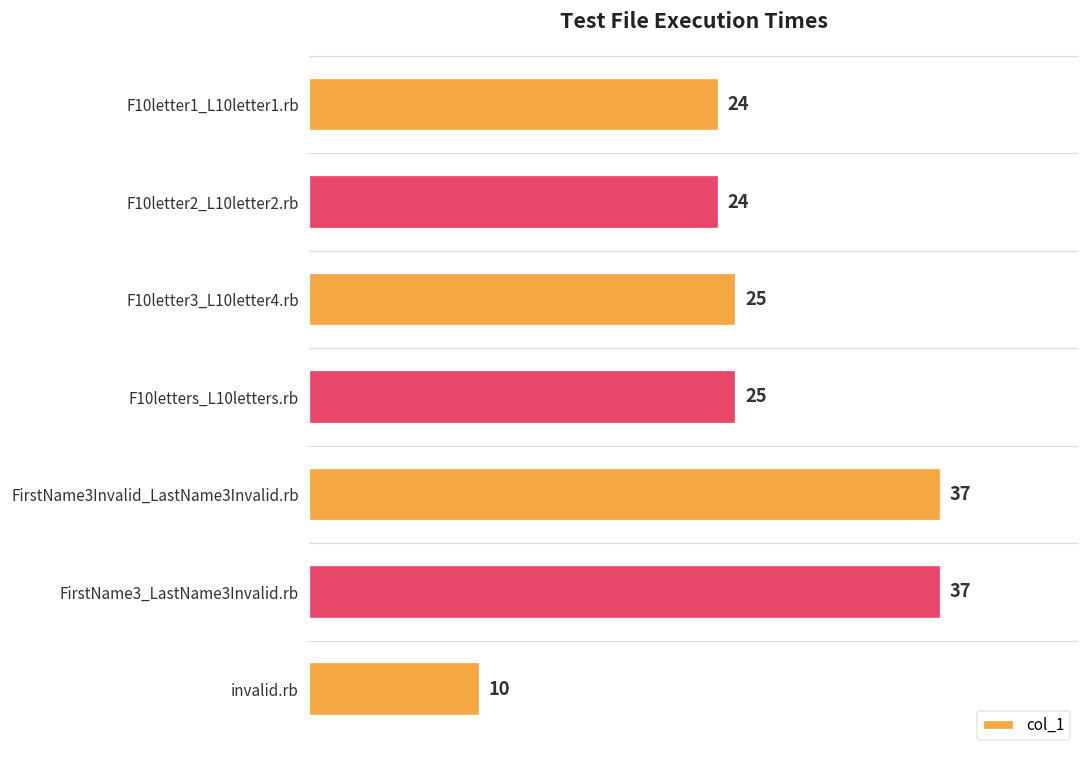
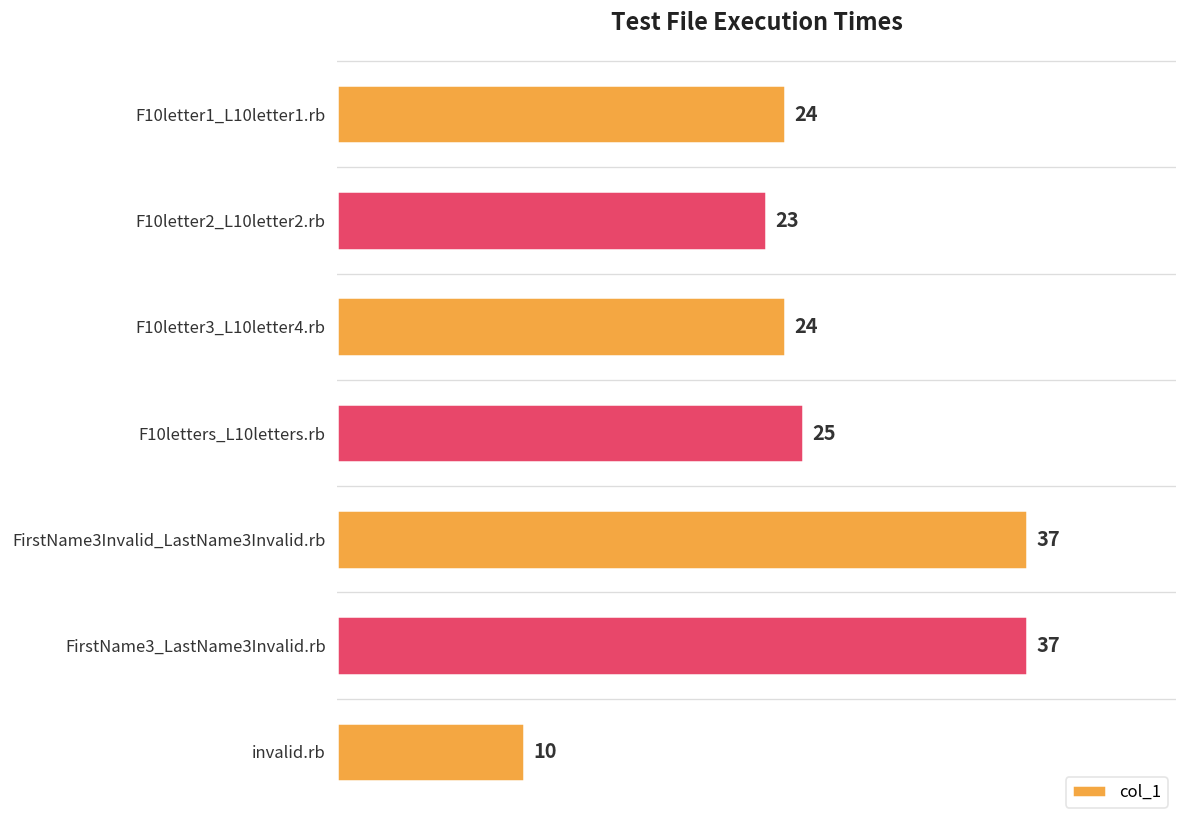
F10letter2_L10letter2.rb: 24 -> 23
F10letter3_L10letter4.rb: 25 -> 24
